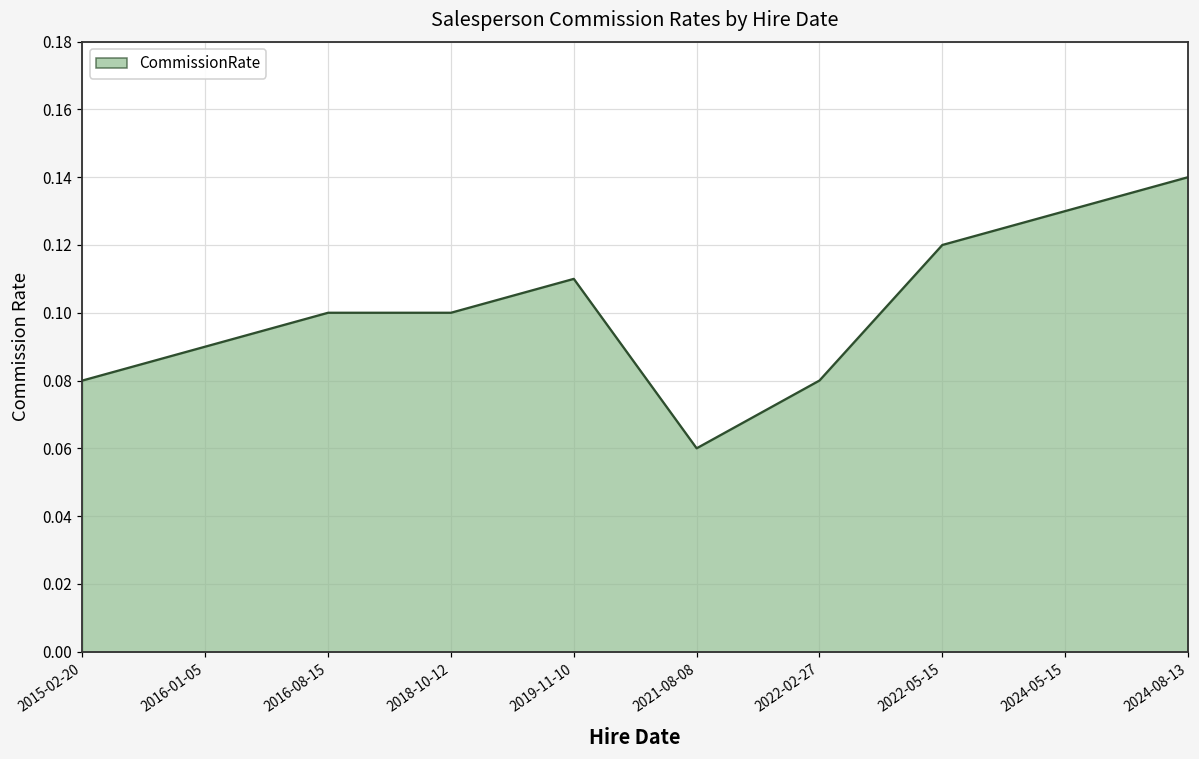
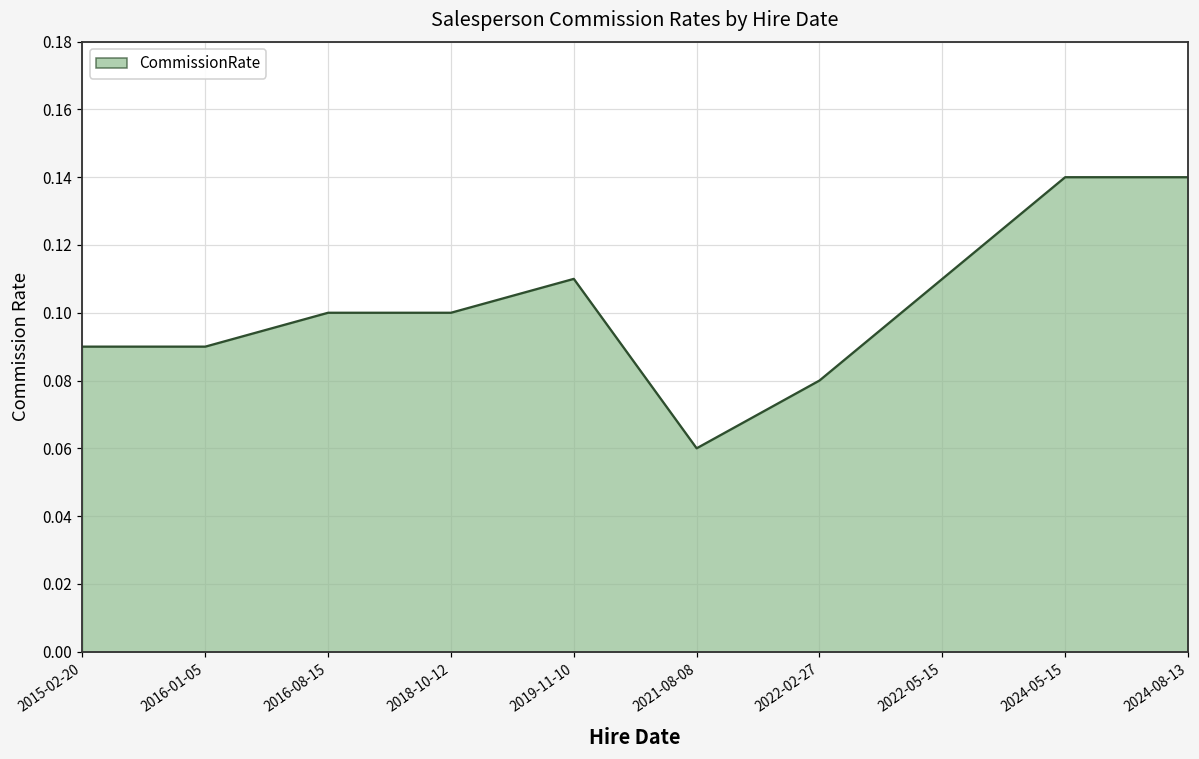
2015-02-20: 0.08 -> 0.09
2022-05-15: 0.12 -> 0.11
2024-05-15: 0.13 -> 0.14
